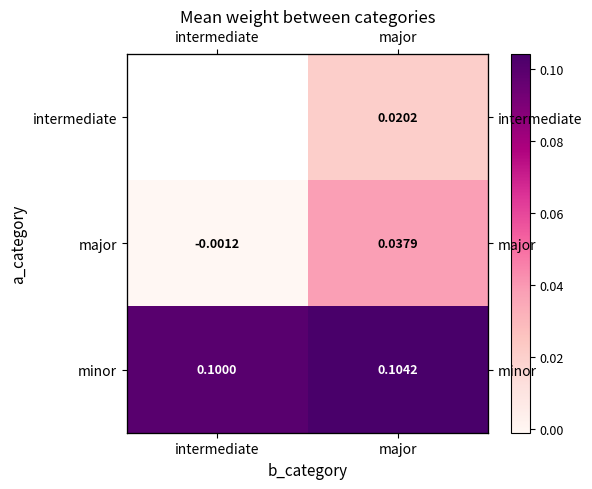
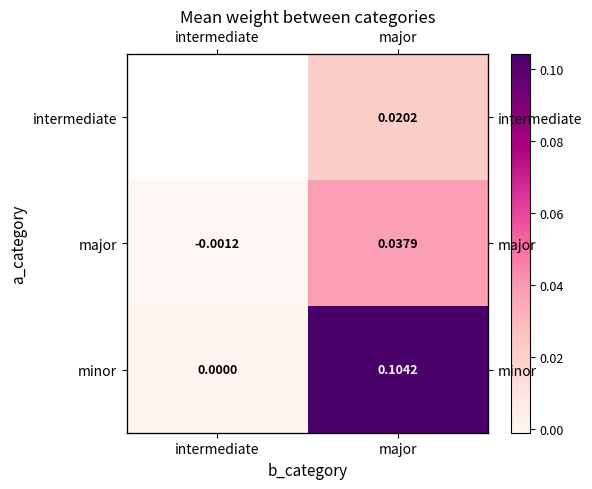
minor, intermediate: 0.1000 -> 0.0000
